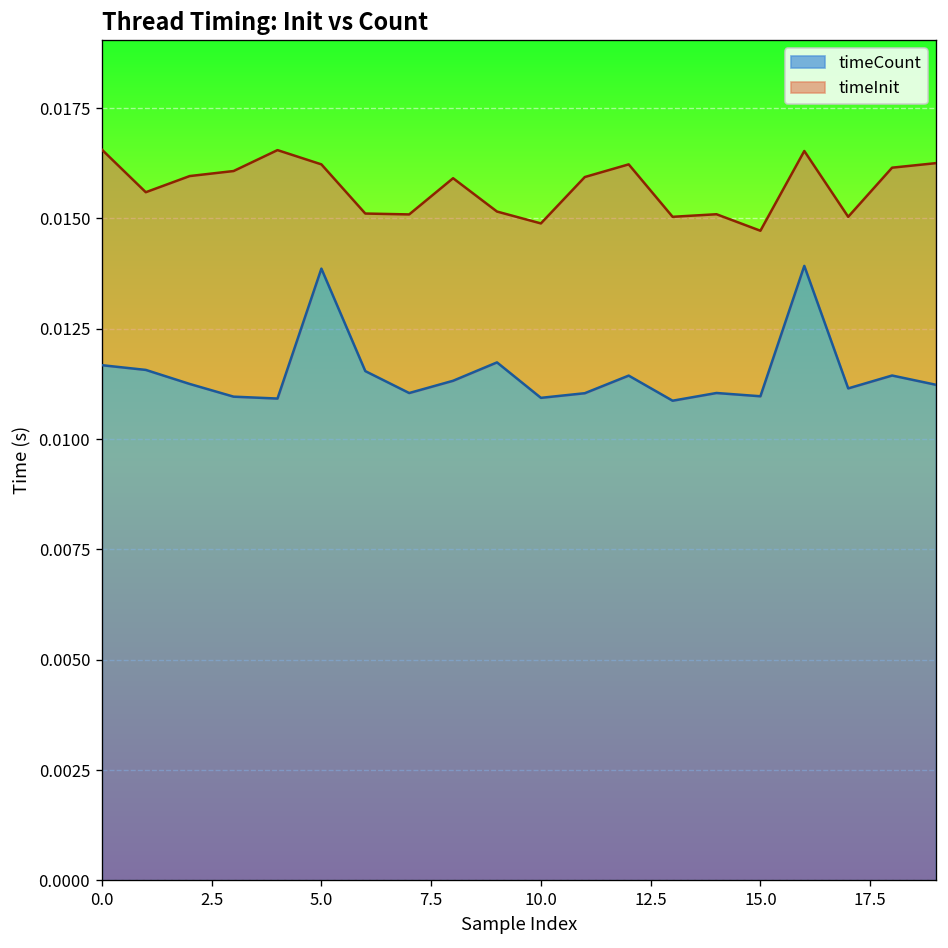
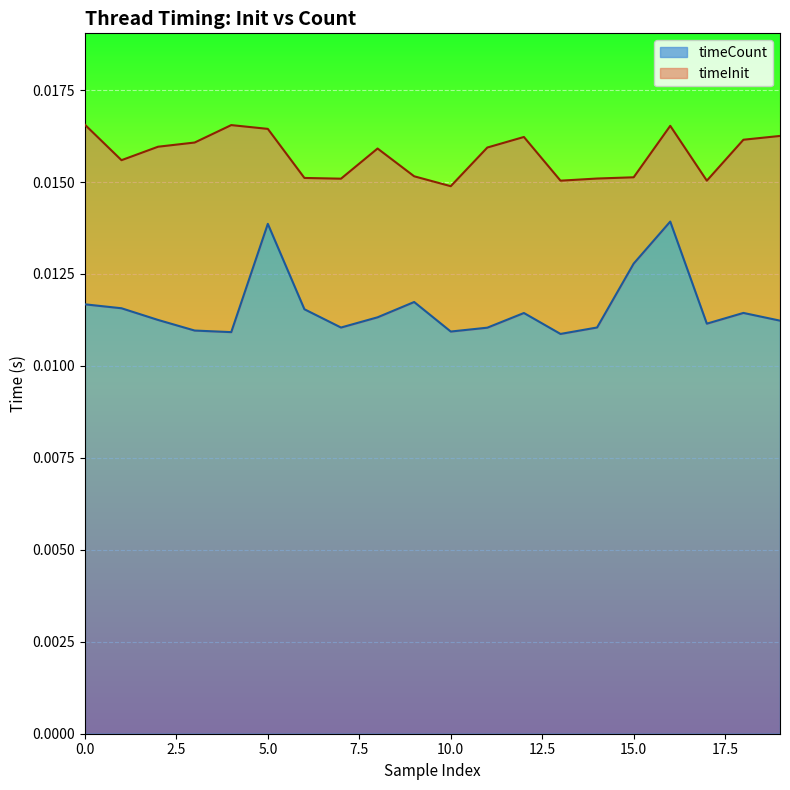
timeInit, 5.0: 0.0162 -> 0.0164
timeCount, 15.0: 0.0110 -> 0.0128
timeInit, 15.0: 0.0147 -> 0.0151
